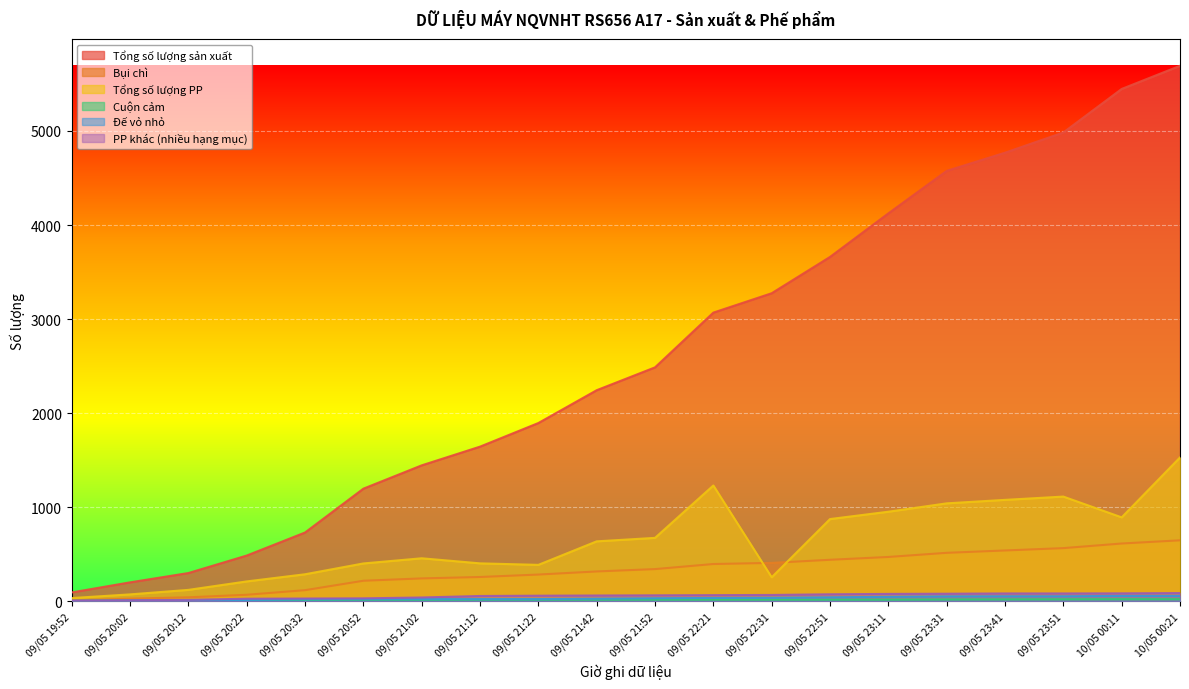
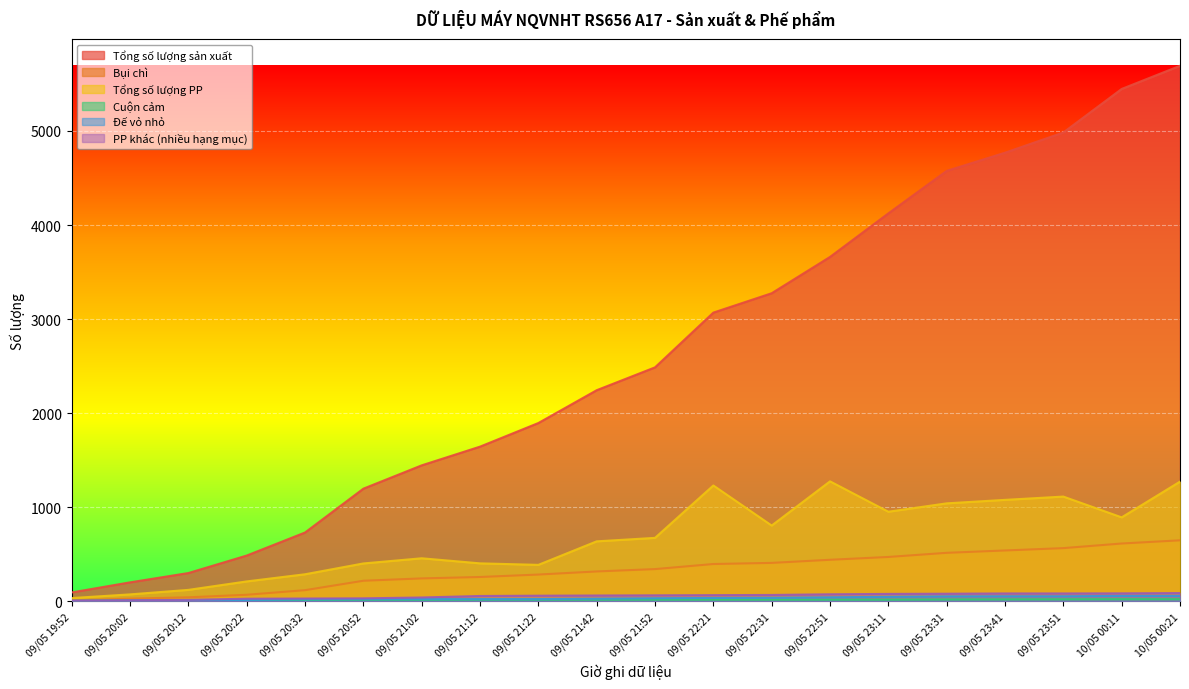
Tổng số lượng PP, 09/05 22:31: 300 -> 800
Tổng số lượng PP, 09/05 22:51: 900 -> 1300
Tổng số lượng PP, 10/05 00:21: 1500 -> 1300
